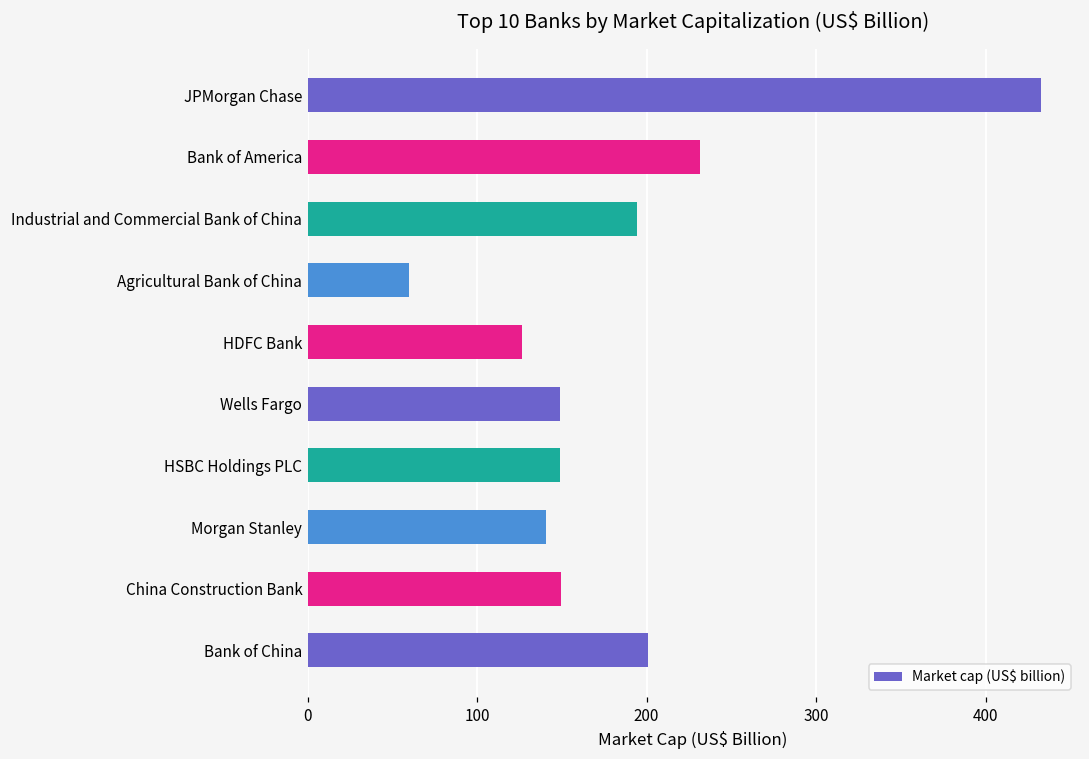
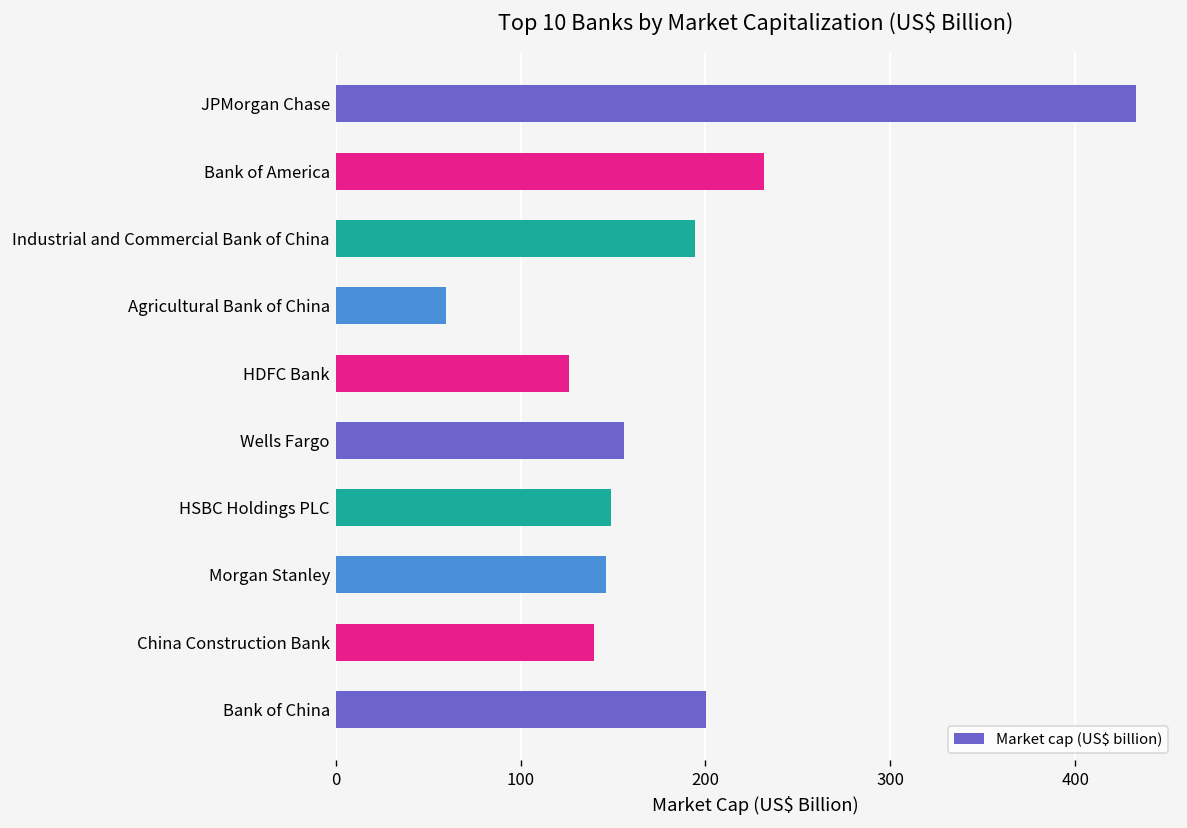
Wells Fargo: 149 -> 156
Morgan Stanley: 141 -> 146
China Construction Bank: 149 -> 140
